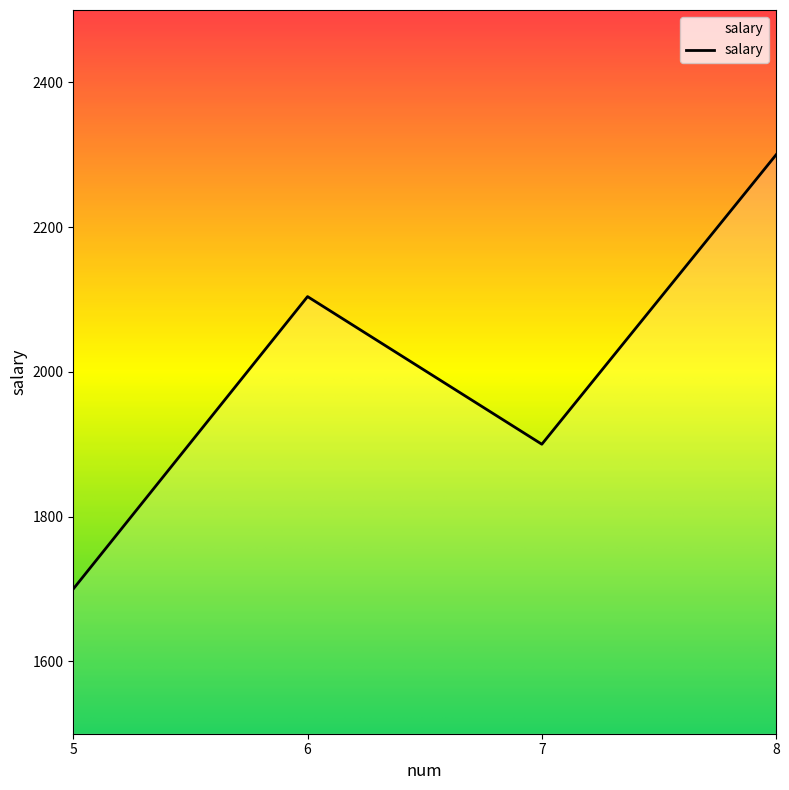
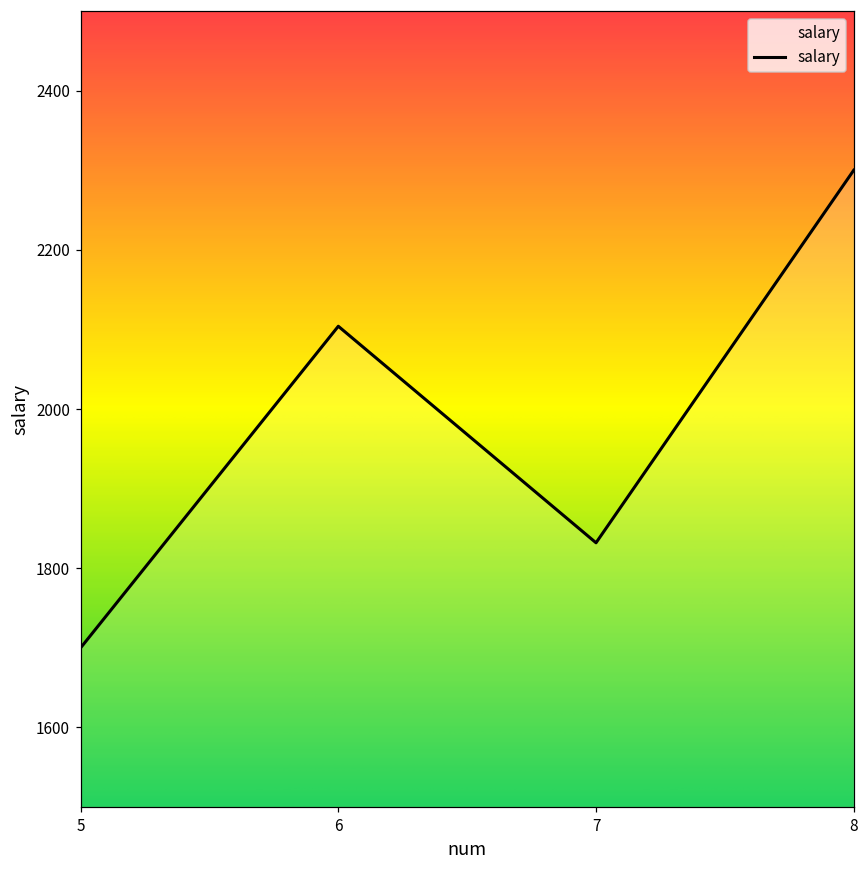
7: 1900 -> 1830
